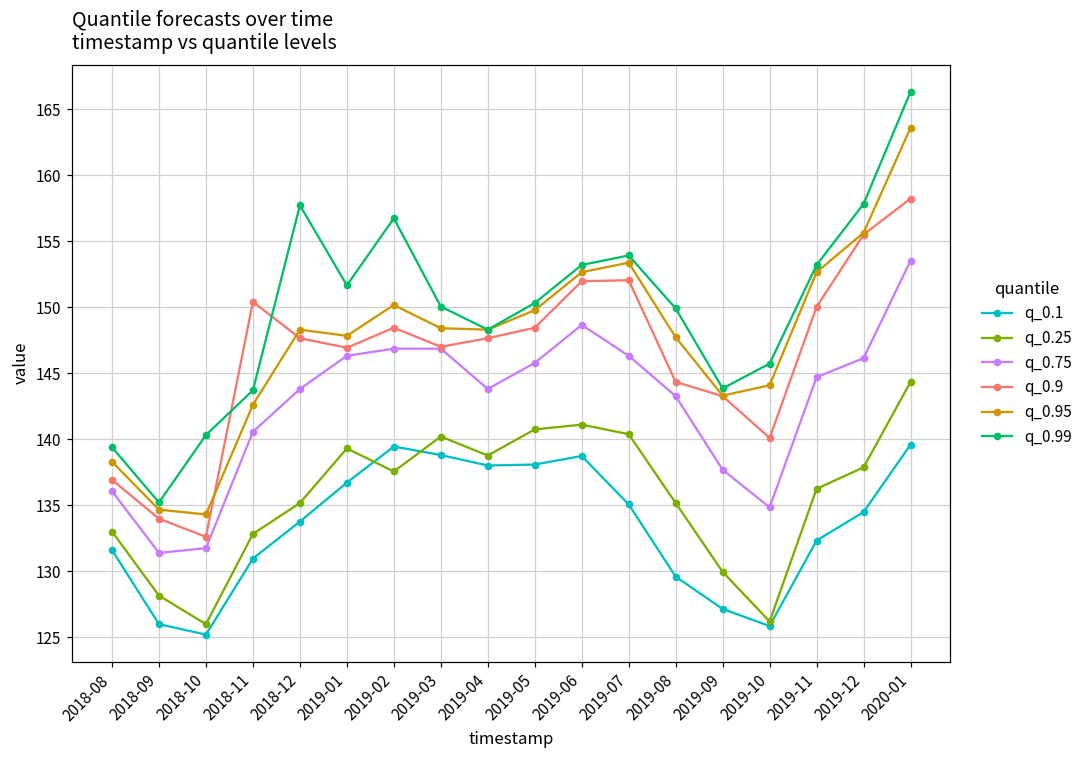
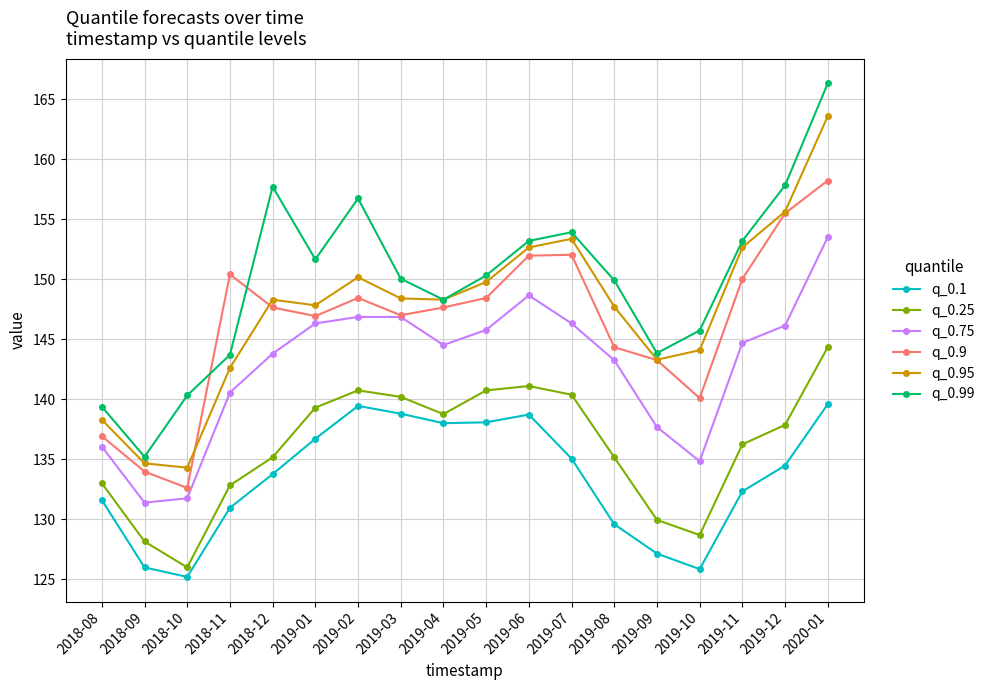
q_0.25, 2019-02: 137.6 -> 140.7
q_0.75, 2019-04: 143.8 -> 144.5
q_0.25, 2019-10: 126.2 -> 128.7
